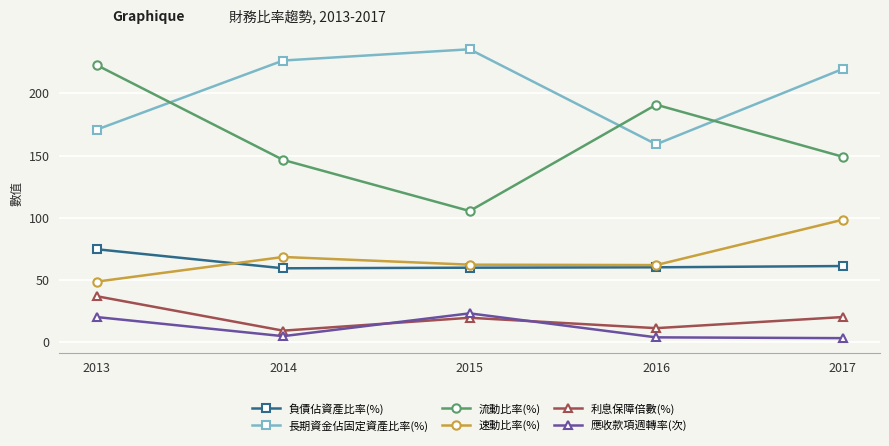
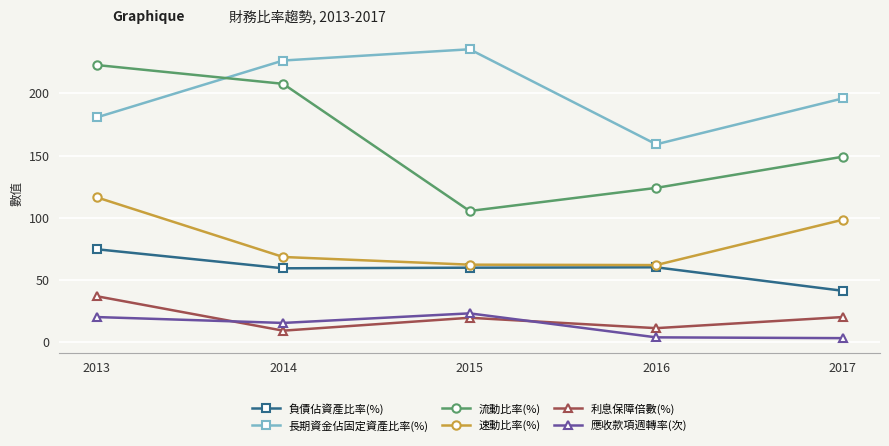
長期資金佔固定資產比率(%), 2013: 171 -> 181
速動比率(%), 2013: 49 -> 116
流動比率(%), 2014: 146 -> 208
應收款項週轉率(次), 2014: 5 -> 15
流動比率(%), 2016: 191 -> 124
負債佔資產比率(%), 2017: 61 -> 41
長期資金佔固定資產比率(%), 2017: 220 -> 196
